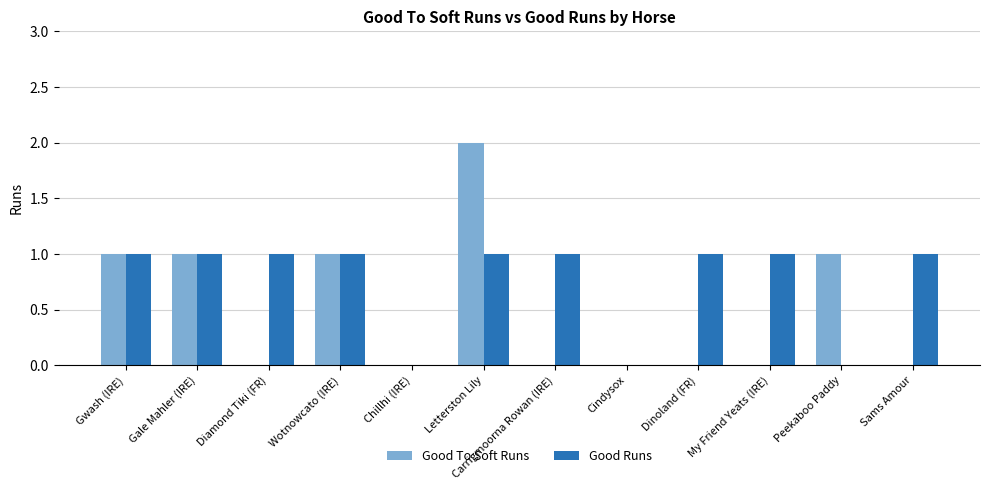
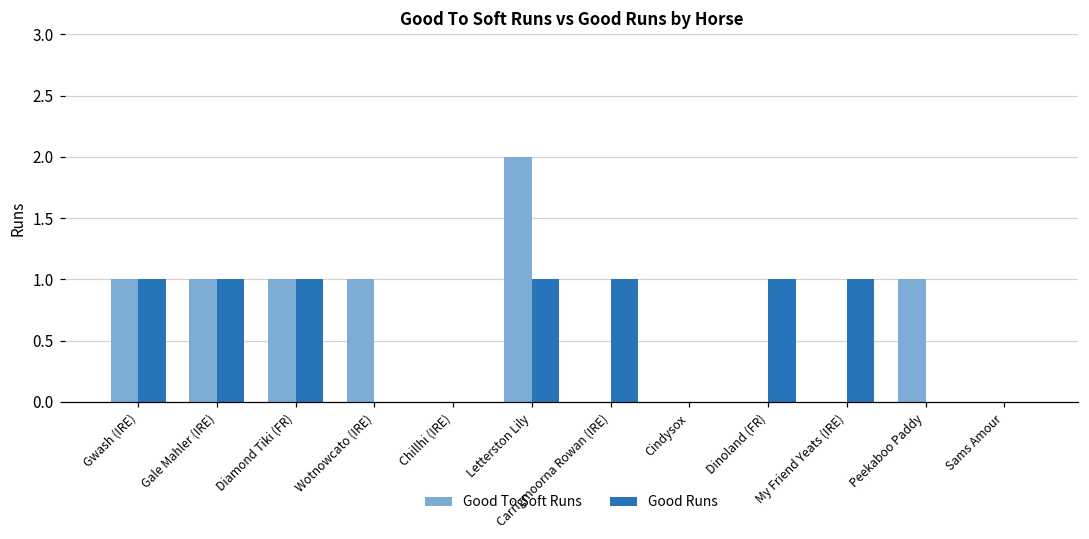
Good To Soft Runs, Diamond Tiki (FR): 0 -> 1
Good Runs, Wotnowcato (IRE): 1 -> 0
Good Runs, Sams Amour: 1 -> 0
